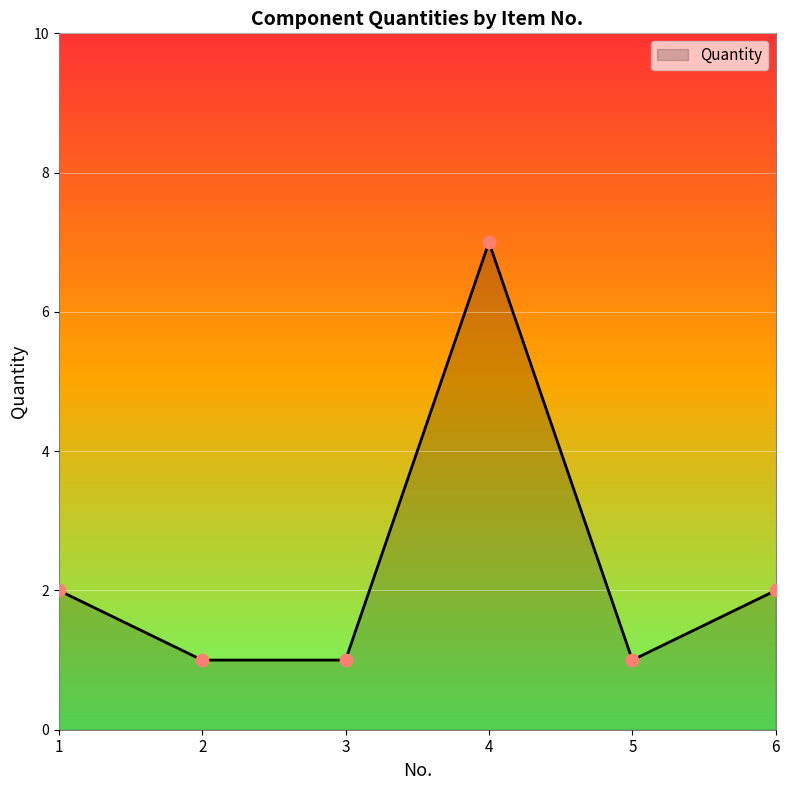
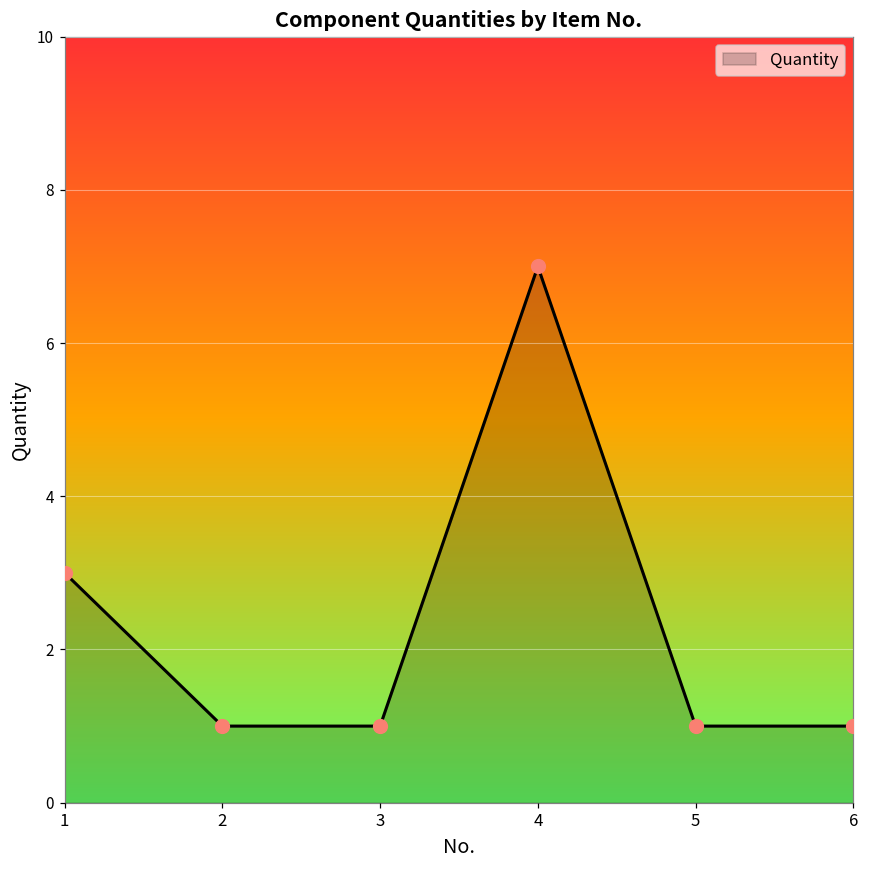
1: 2 -> 3
6: 2 -> 1
